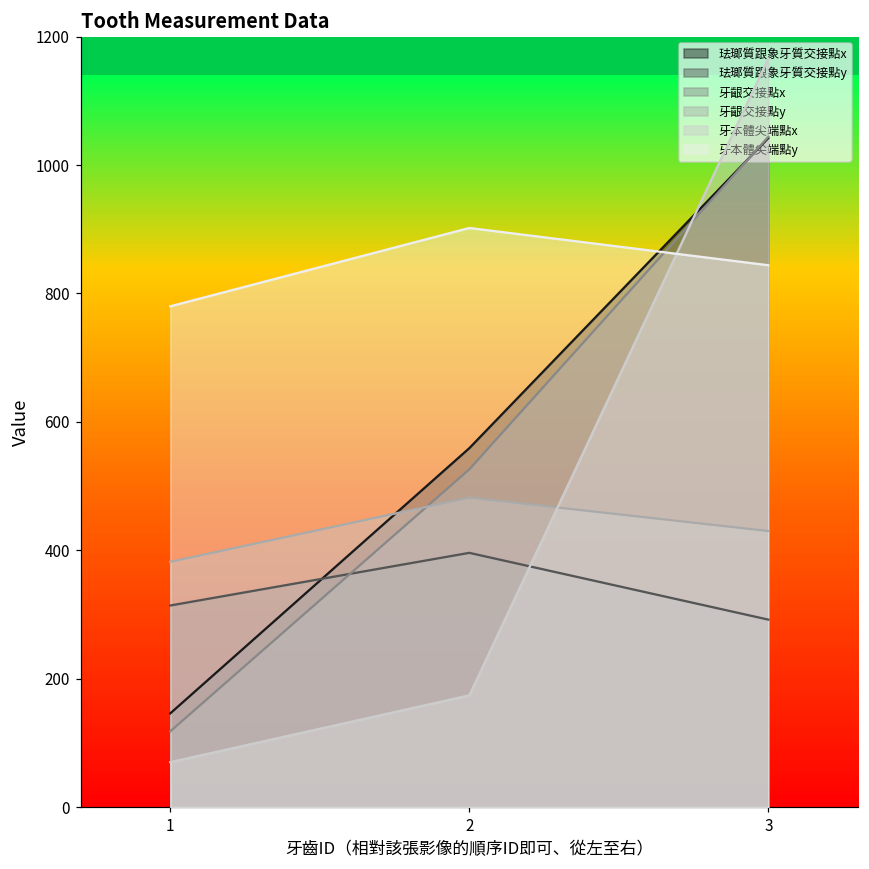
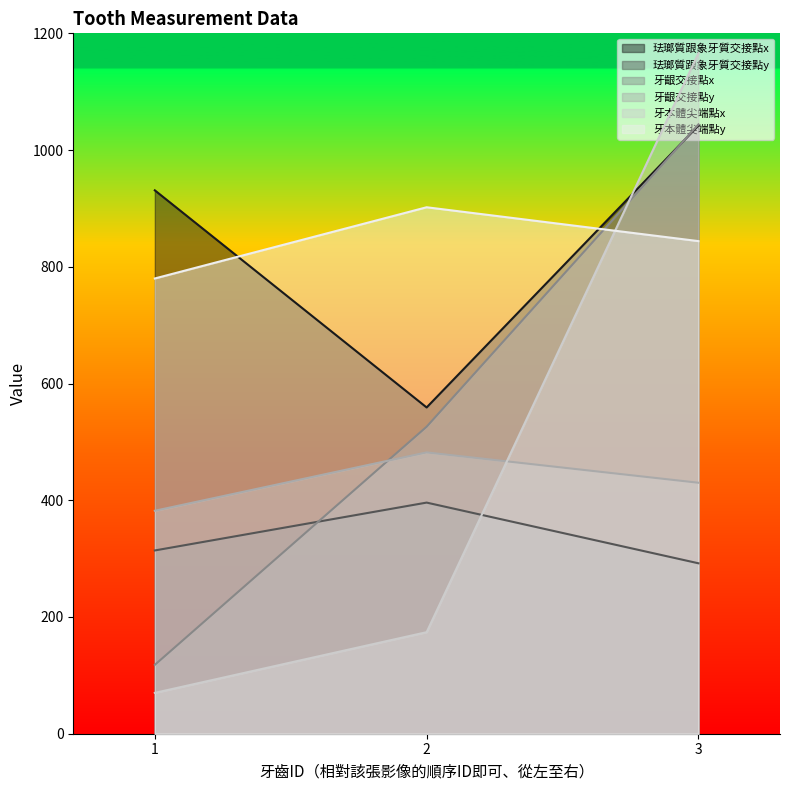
珐瑯質跟象牙質交接點x, 1: 150 -> 930
